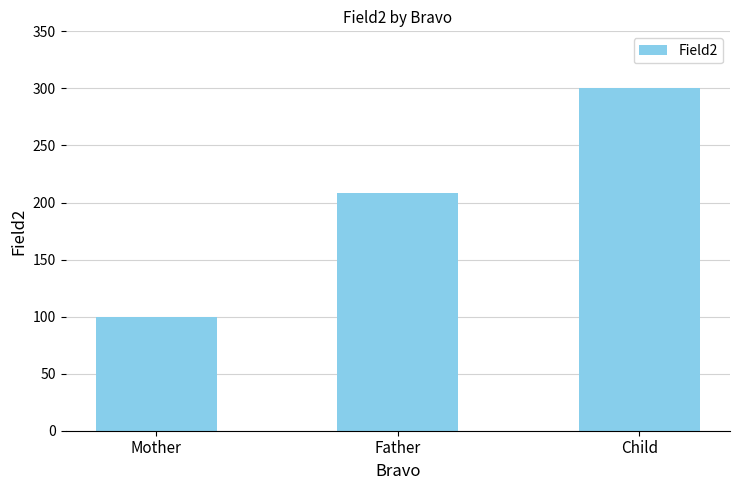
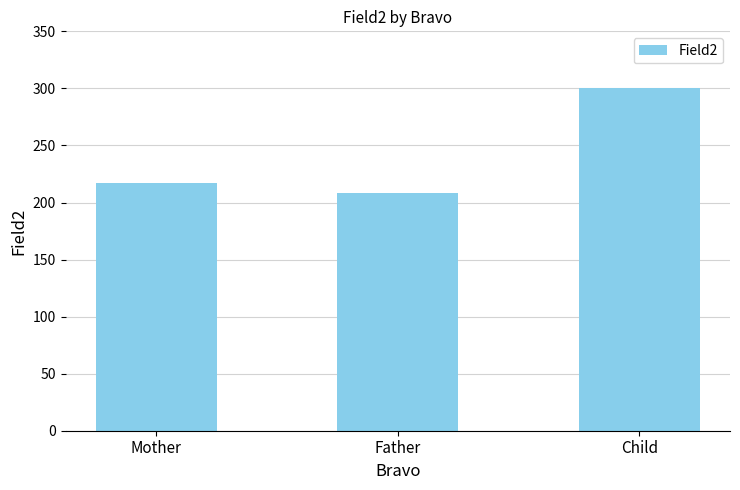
Mother: 100 -> 217
